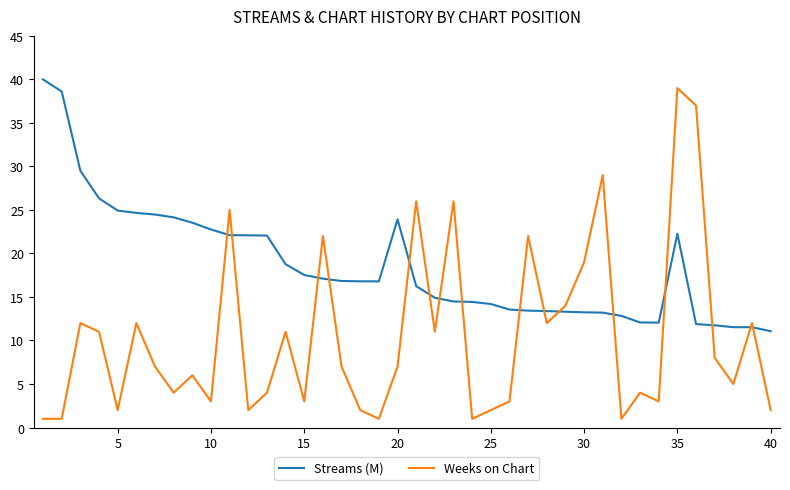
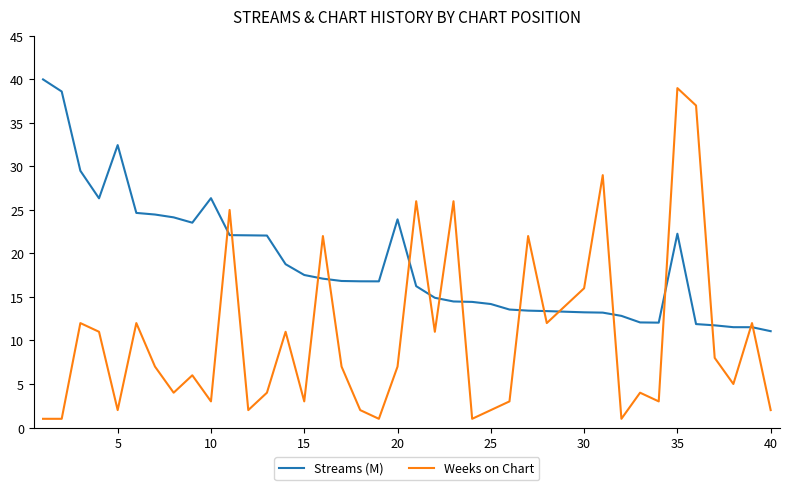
Streams (M), 5: 25 -> 32
Streams (M), 10: 23 -> 26
Weeks on Chart, 30: 19 -> 16
